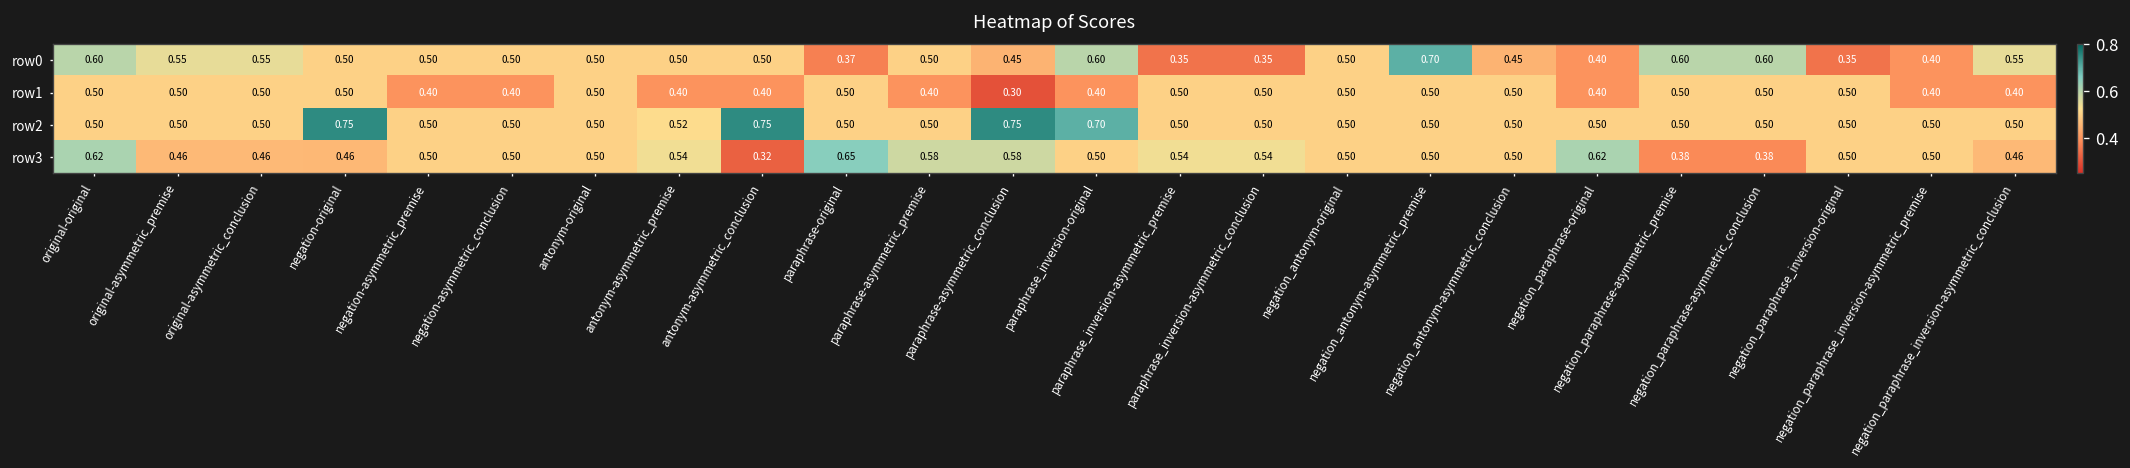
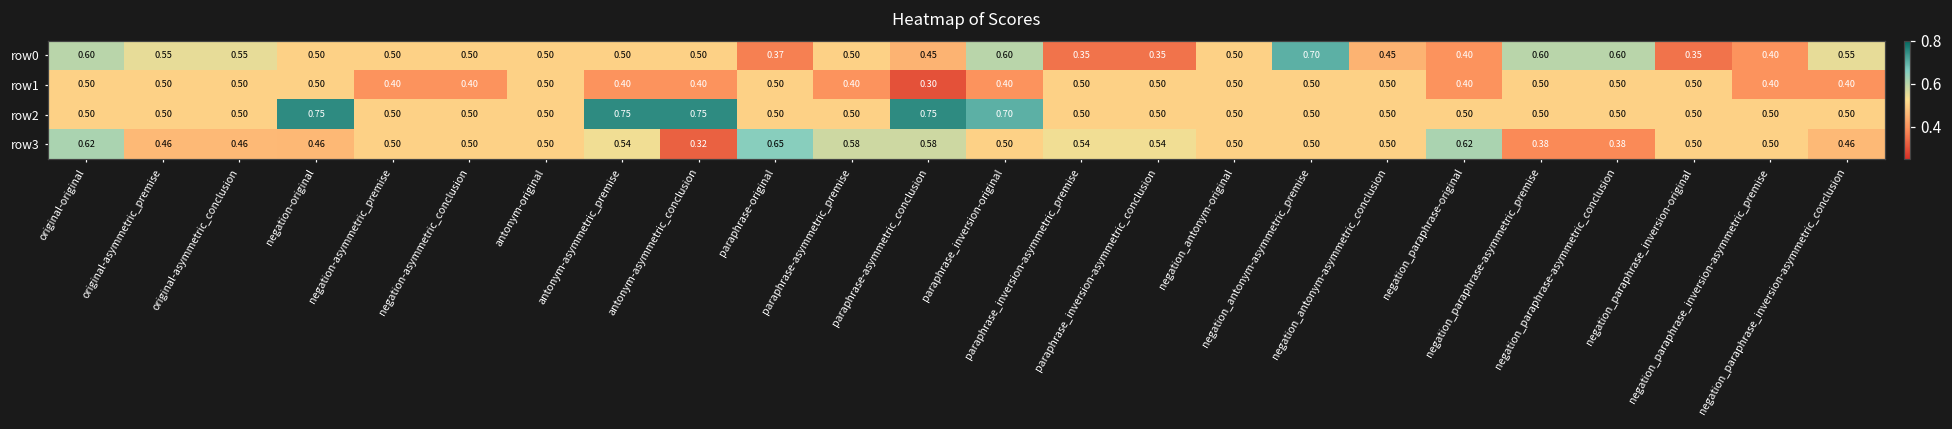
row2, antonym-asymmetric_premise: 0.52 -> 0.75
